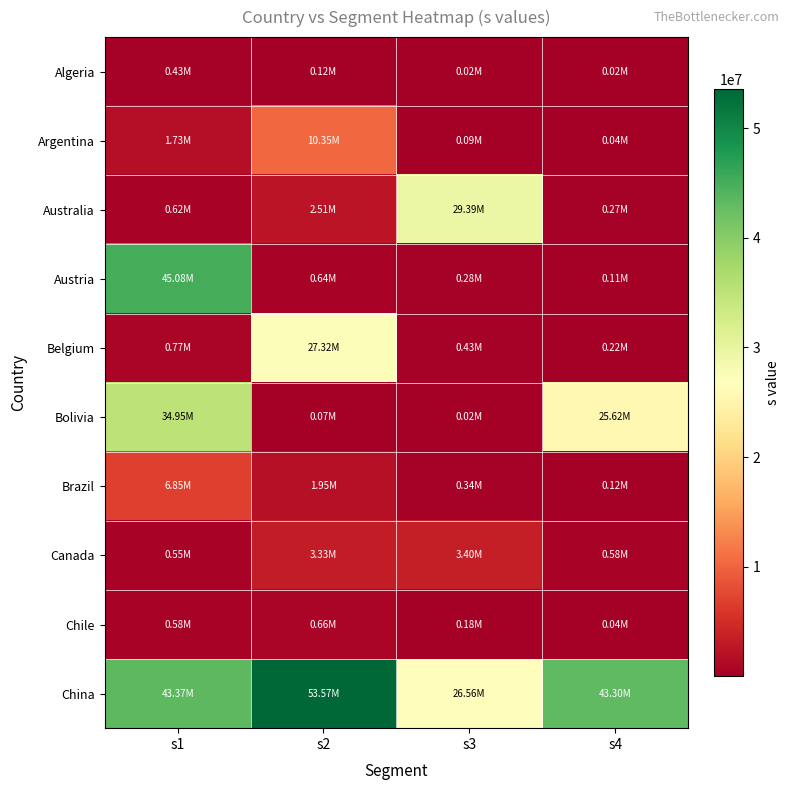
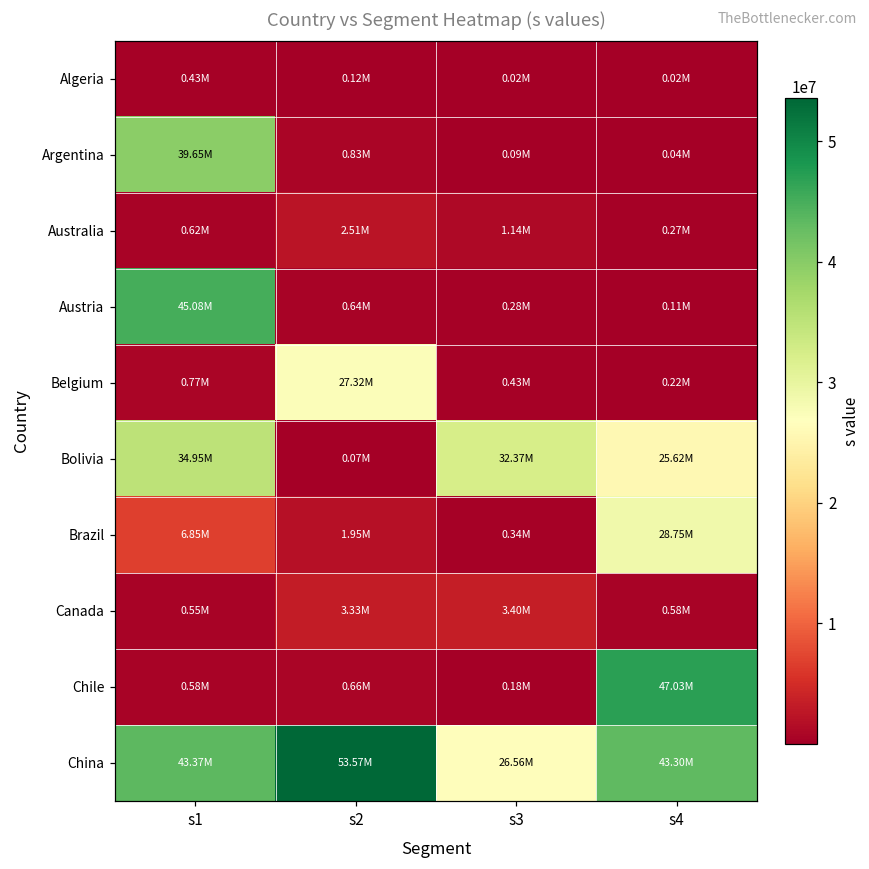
Argentina, s1: 1.73M -> 39.65M
Argentina, s2: 10.35M -> 0.83M
Australia, s3: 29.39M -> 1.14M
Bolivia, s3: 0.02M -> 32.37M
Brazil, s4: 0.12M -> 28.75M
Chile, s4: 0.04M -> 47.03M
